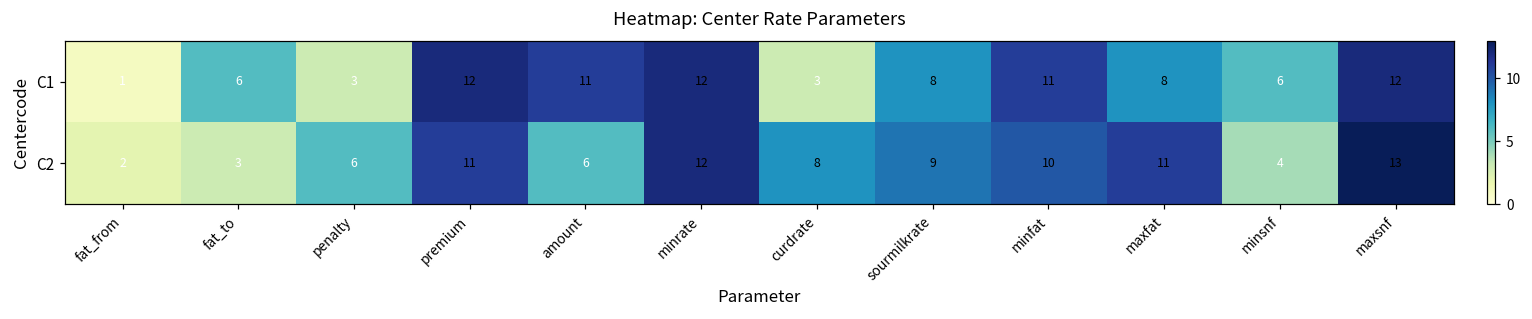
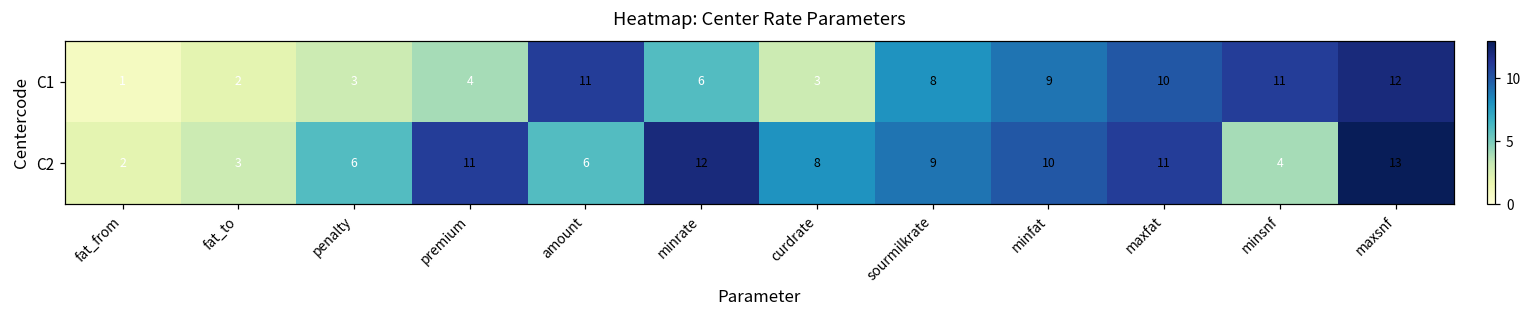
C1, fat_to: 6 -> 2
C1, premium: 12 -> 4
C1, minrate: 12 -> 6
C1, minfat: 11 -> 9
C1, maxfat: 8 -> 10
C1, minsnf: 6 -> 11
